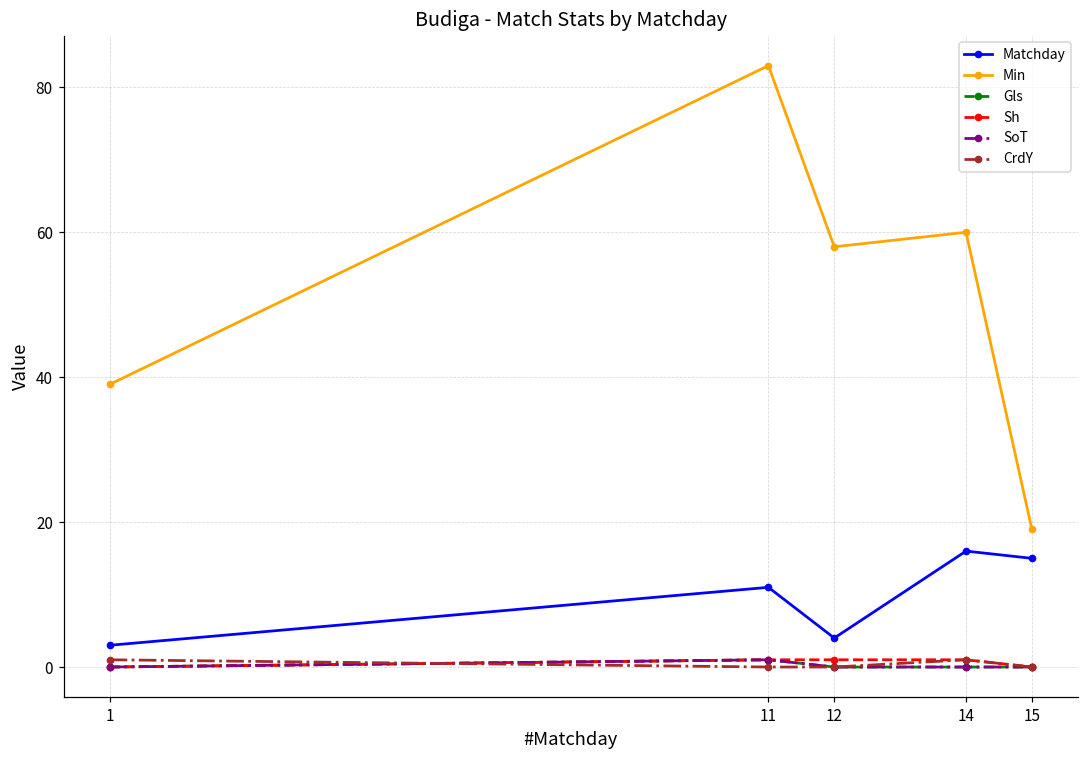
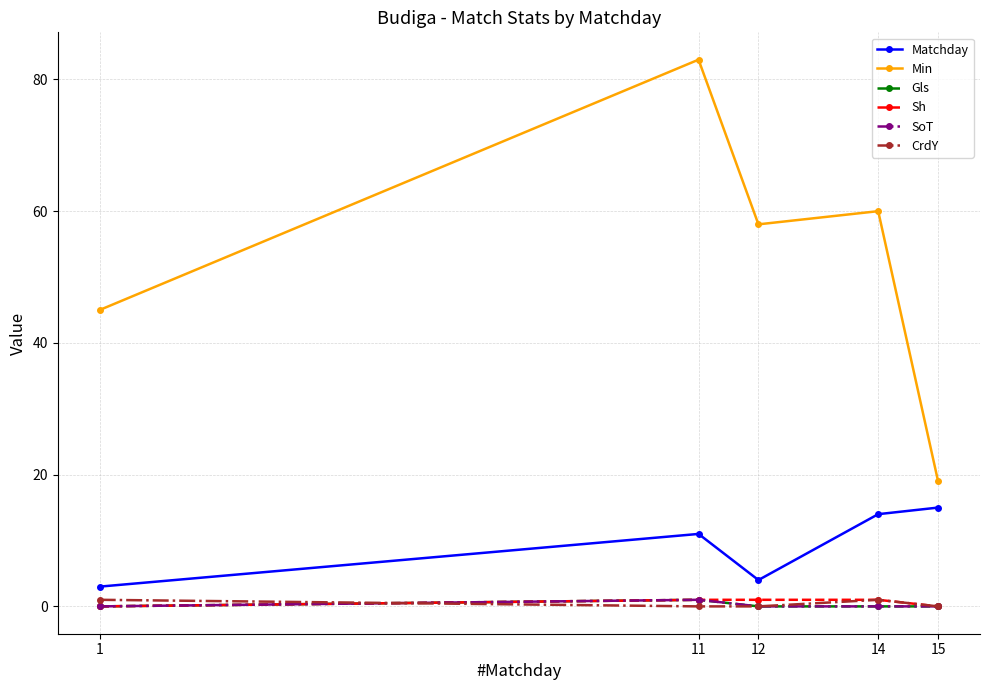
Min, 1: 39 -> 45
Matchday, 14: 16 -> 14
